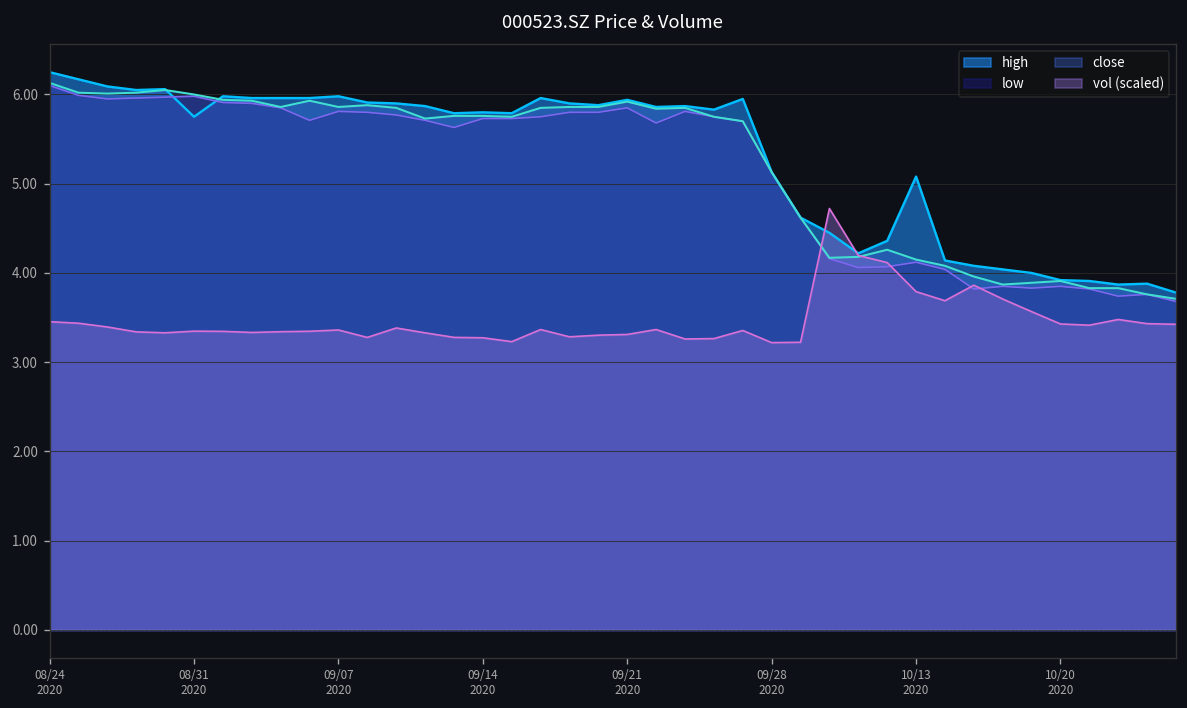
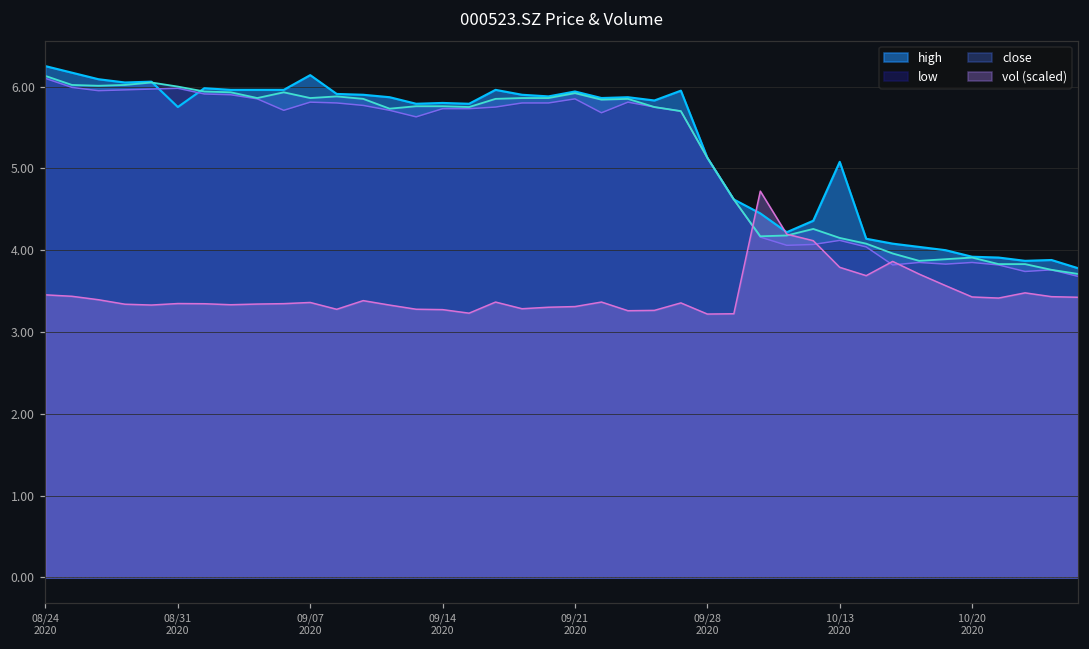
high, 09/07 2020: 6.0 -> 6.1
